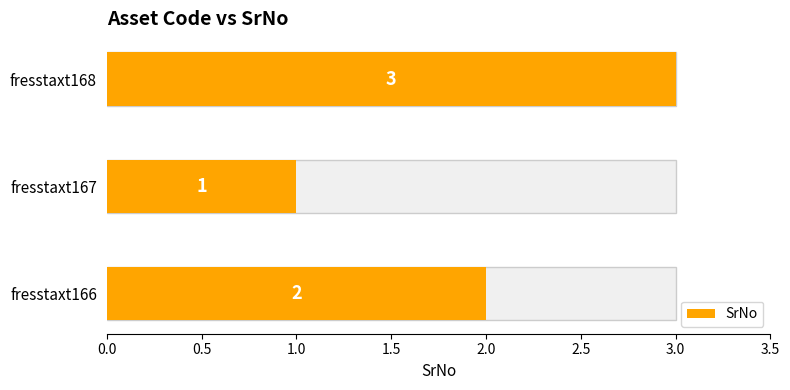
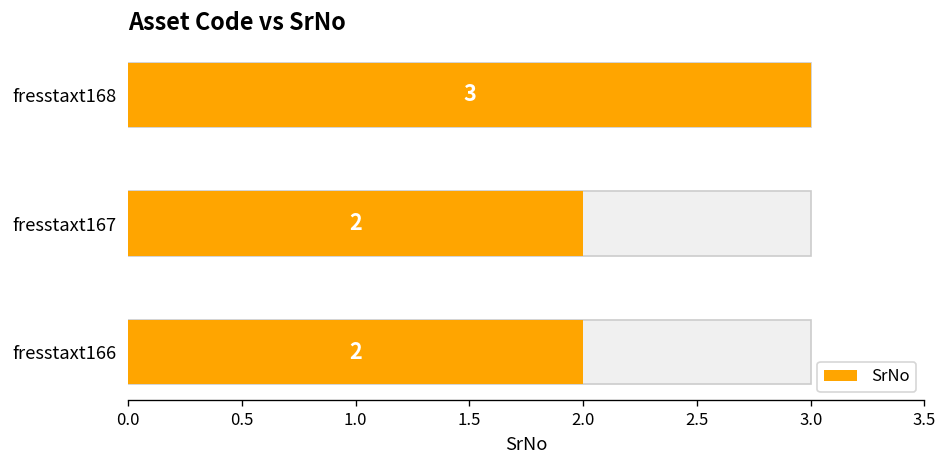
SrNo, fresstaxt167: 1 -> 2
